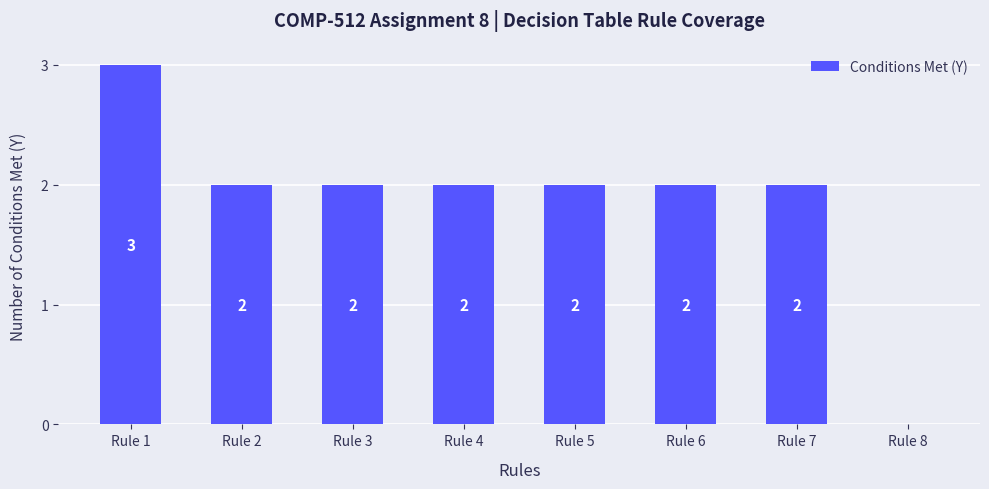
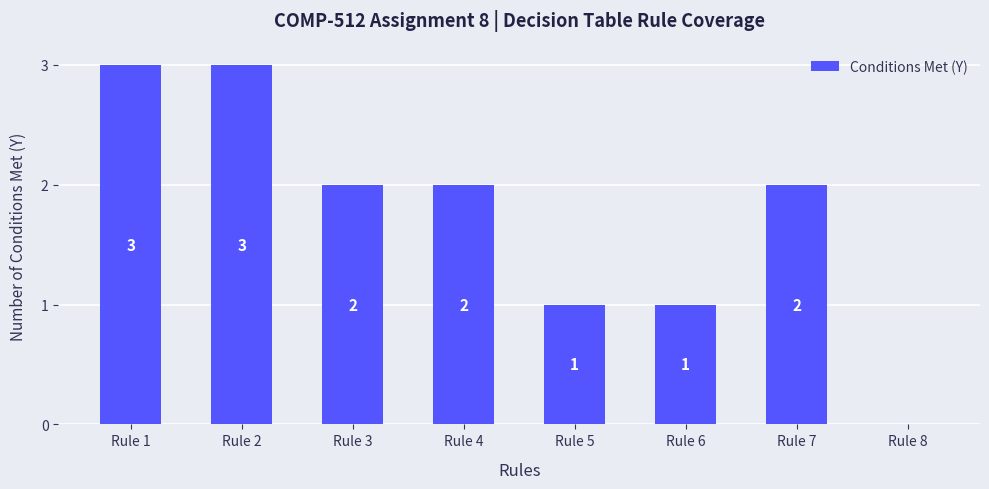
Rule 2: 2 -> 3
Rule 5: 2 -> 1
Rule 6: 2 -> 1
